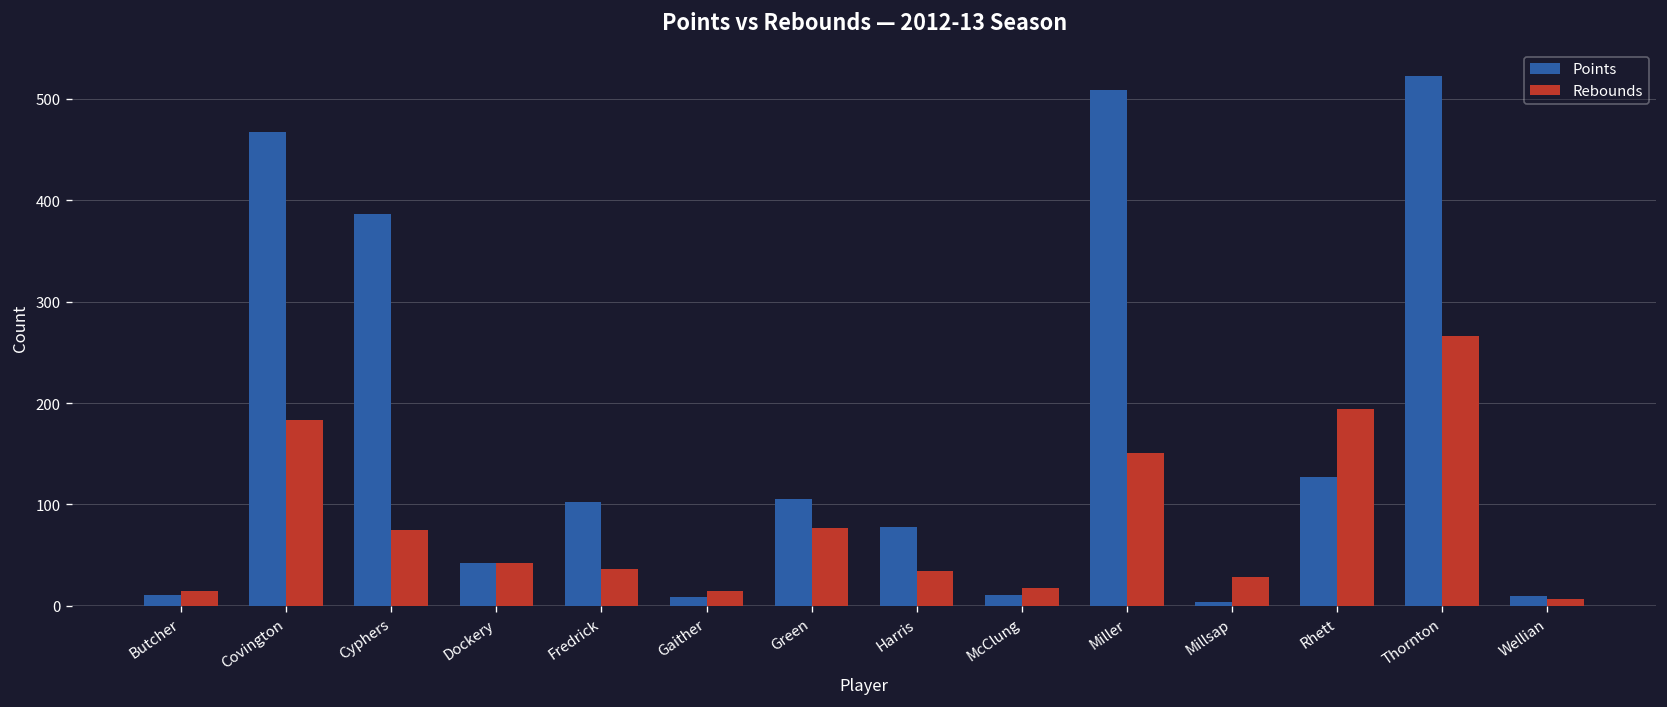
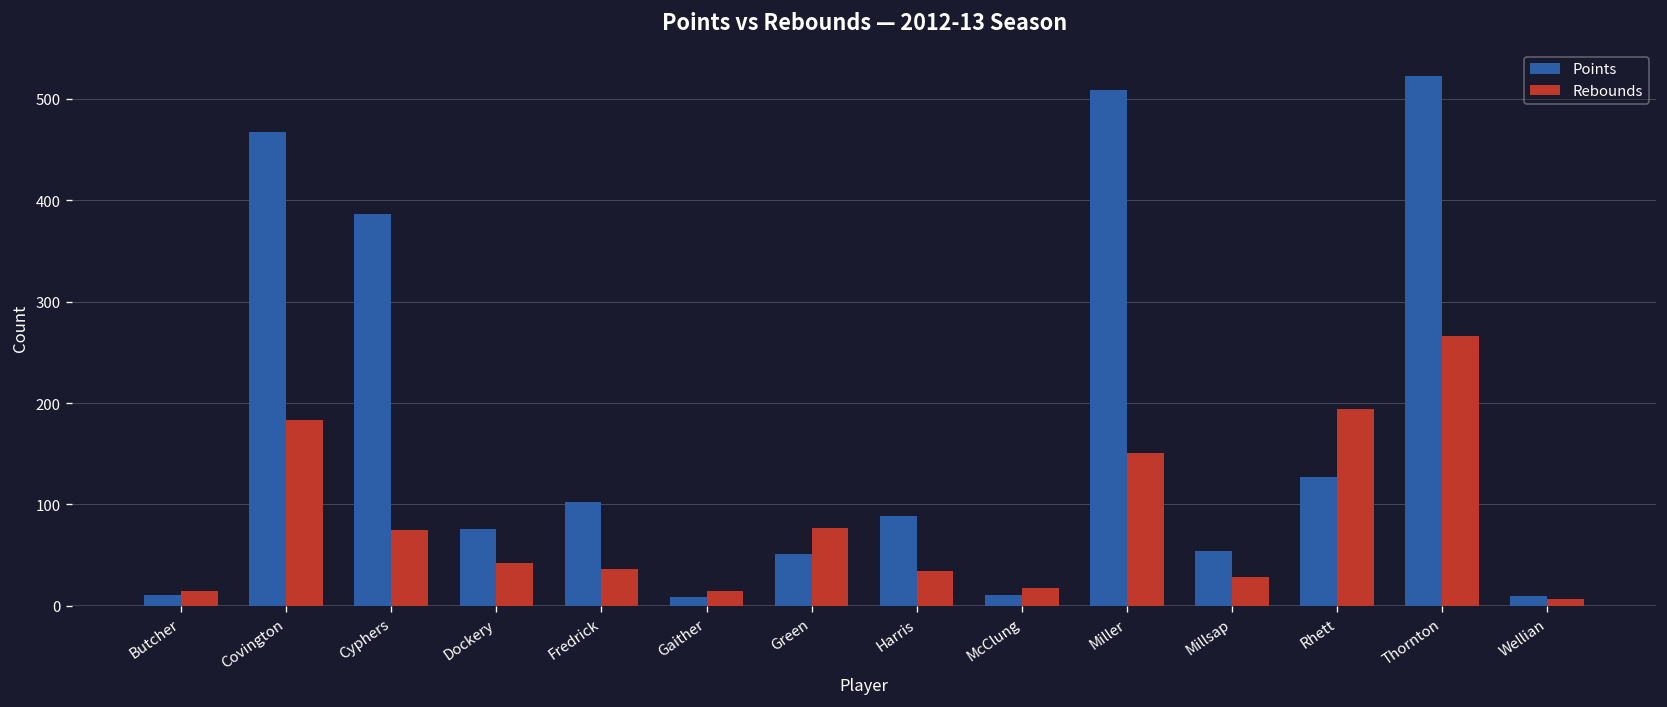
Points, Dockery: 40 -> 80
Points, Green: 110 -> 50
Points, Harris: 80 -> 90
Points, Millsap: 0 -> 50
